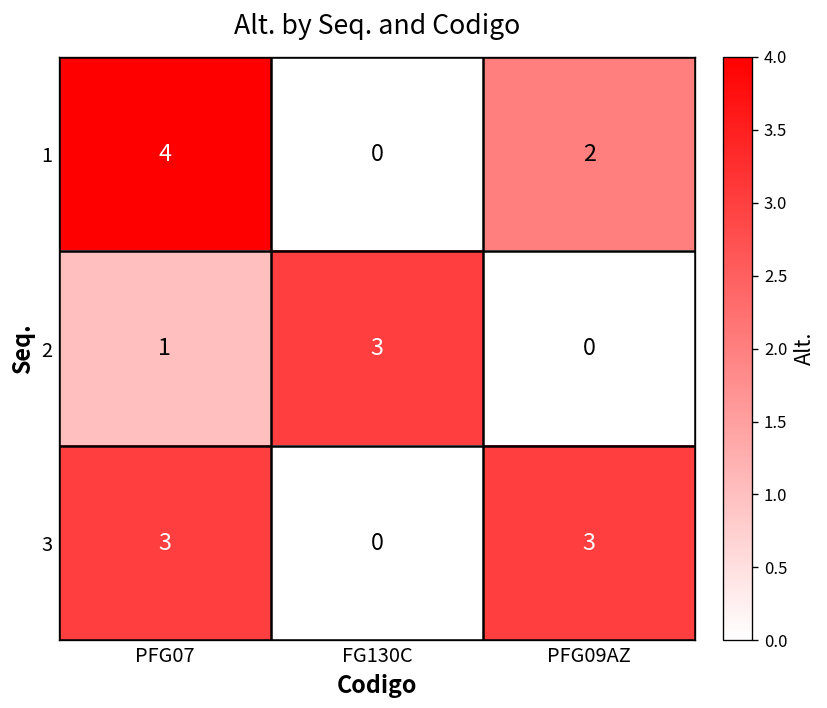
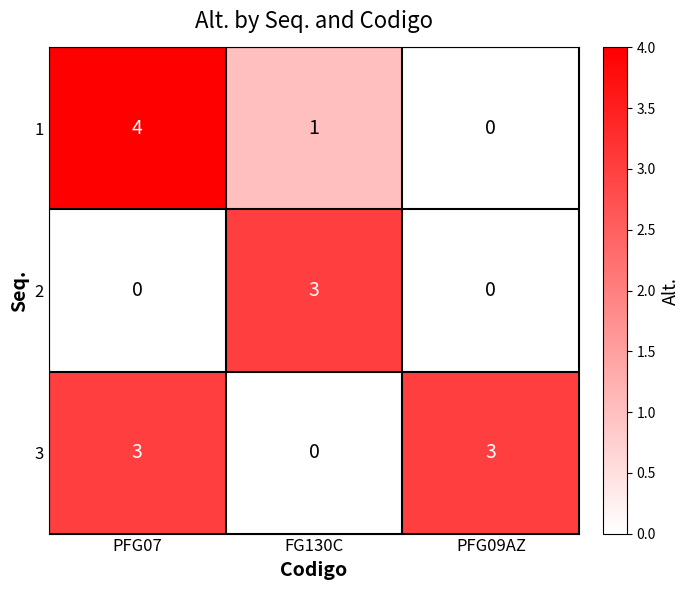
1, FG130C: 0 -> 1
1, PFG09AZ: 2 -> 0
2, PFG07: 1 -> 0
